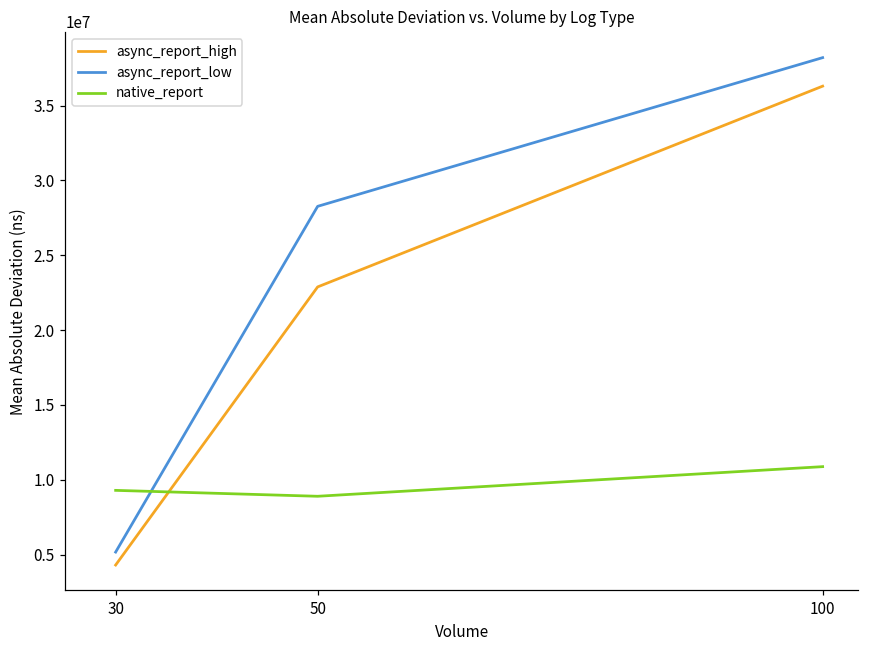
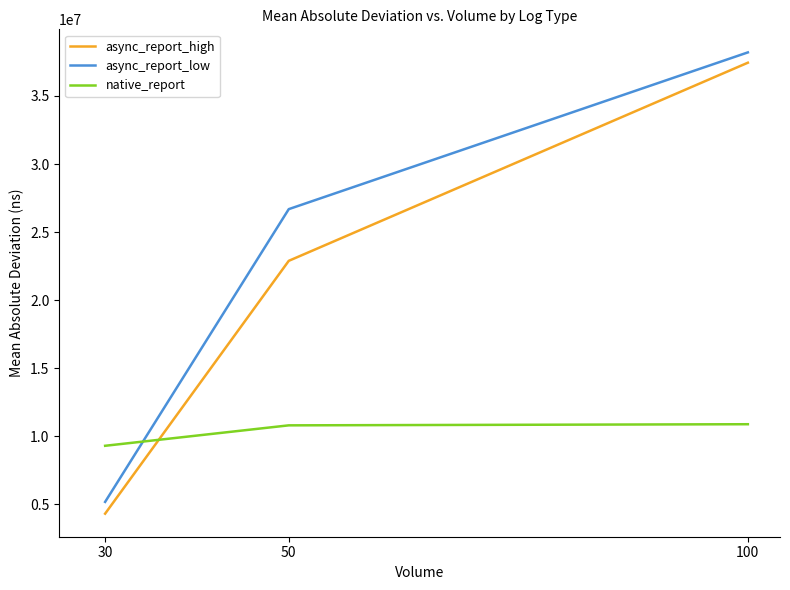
async_report_low, 50: 28300000 -> 26700000
native_report, 50: 8900000 -> 10800000
async_report_high, 100: 36300000 -> 37400000
